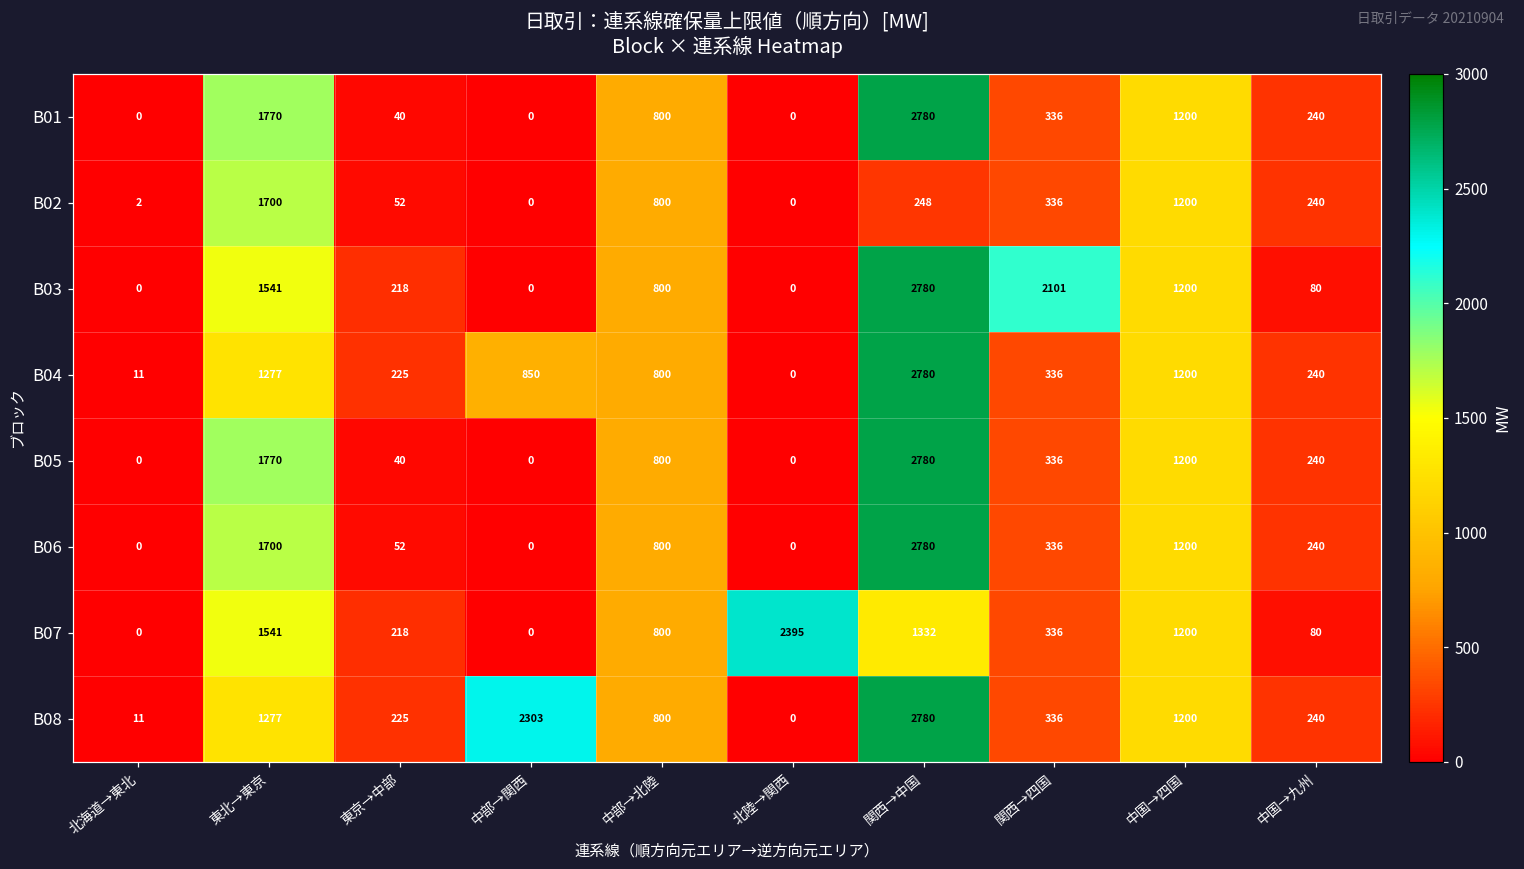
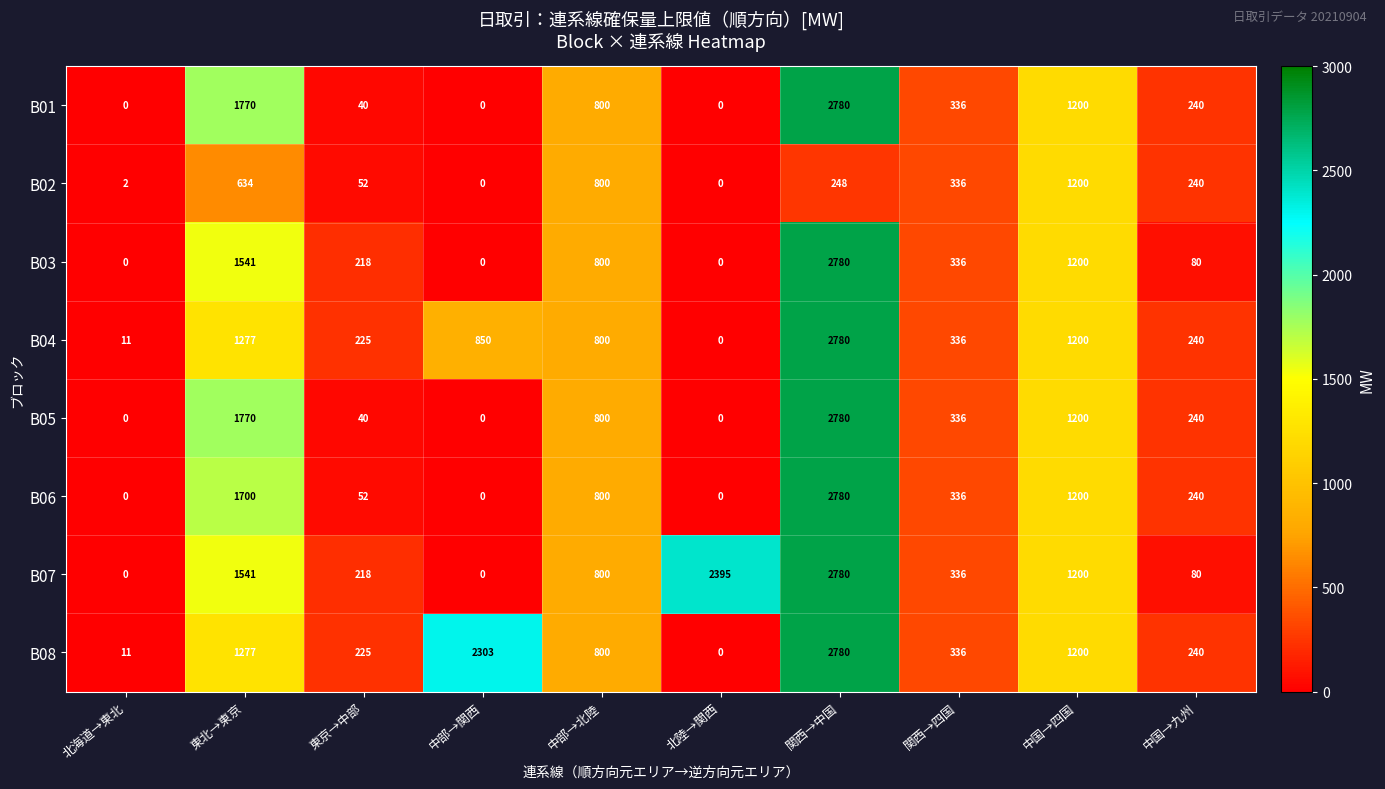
B02, 東北→東京: 1700 -> 634
B03, 関西→四国: 2101 -> 336
B07, 関西→中国: 1332 -> 2780
